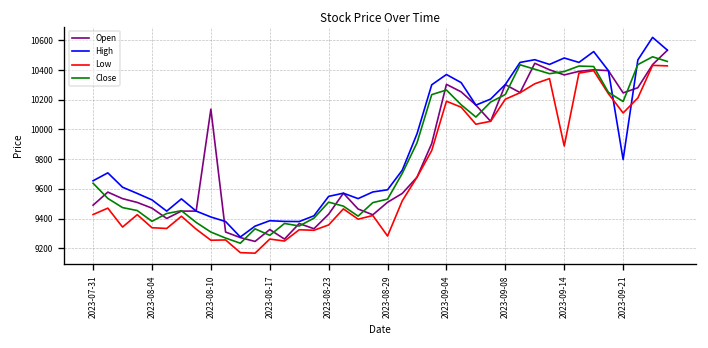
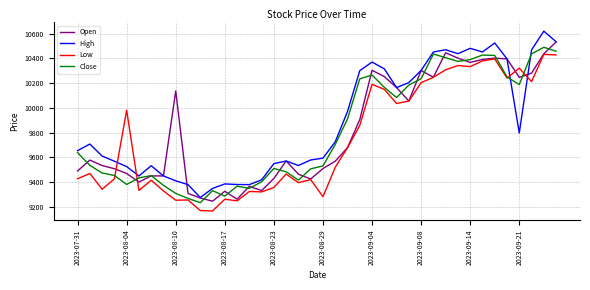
Low, 2023-08-04: 9340 -> 9980
Low, 2023-09-14: 9890 -> 10330
Low, 2023-09-21: 10110 -> 10320
